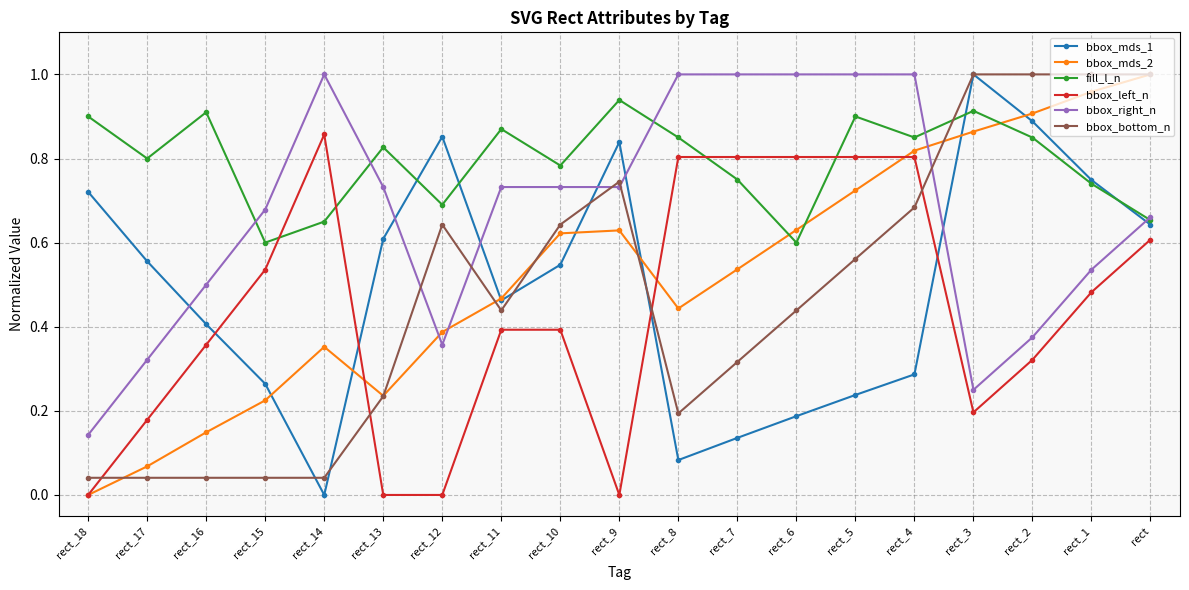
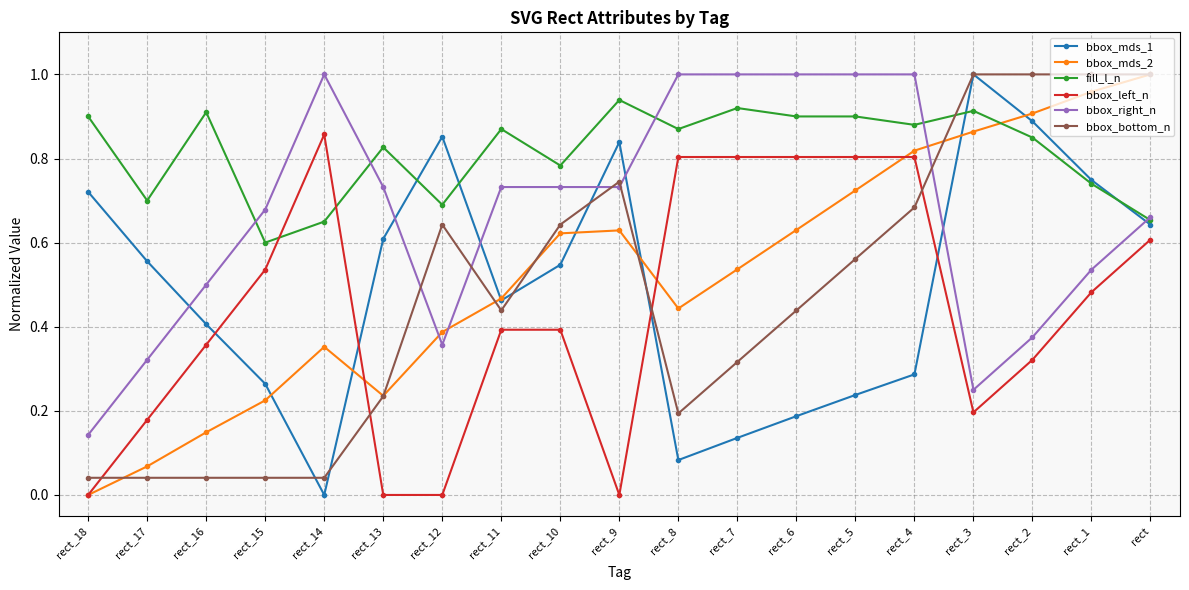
fill_l_n, rect_17: 0.8 -> 0.7
fill_l_n, rect_8: 0.85 -> 0.87
fill_l_n, rect_7: 0.75 -> 0.92
fill_l_n, rect_6: 0.6 -> 0.9
fill_l_n, rect_4: 0.85 -> 0.88
